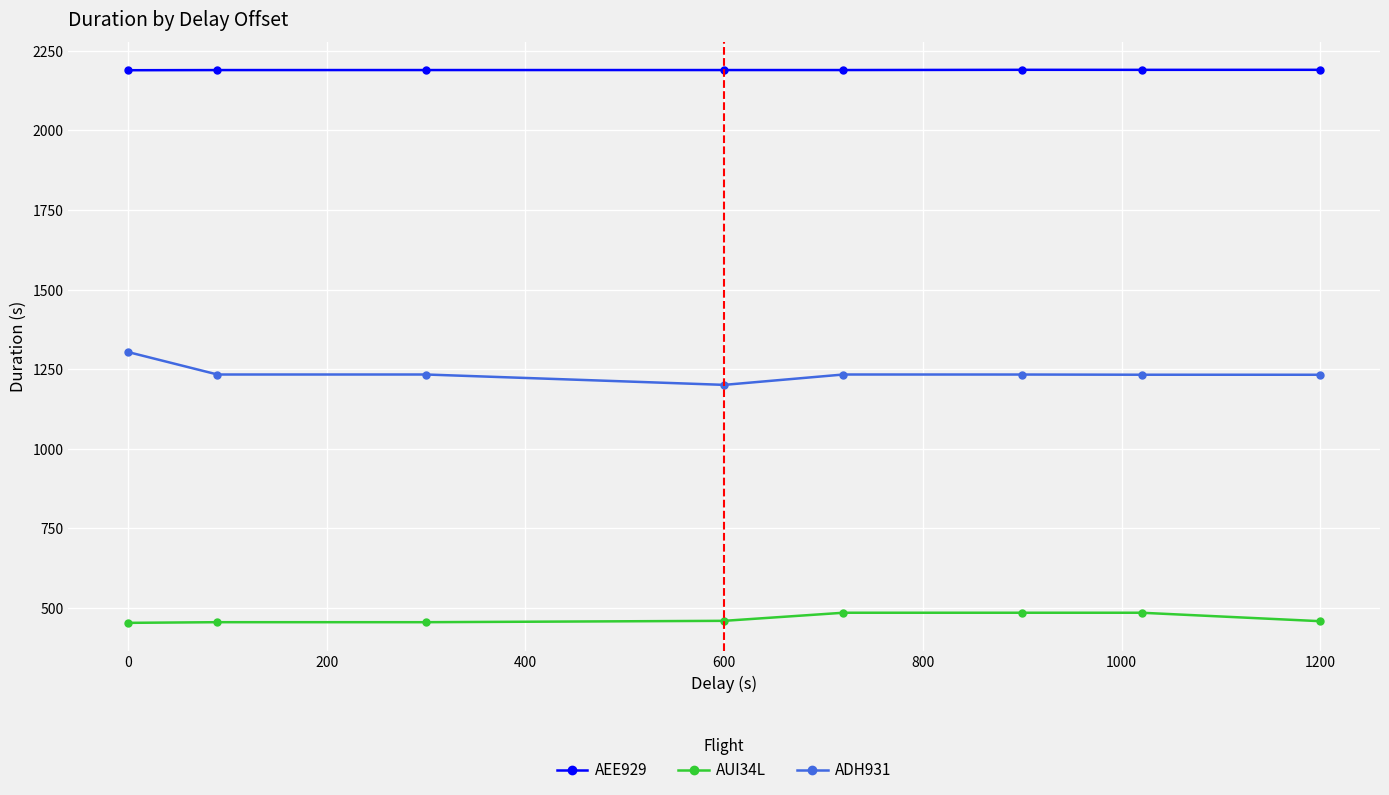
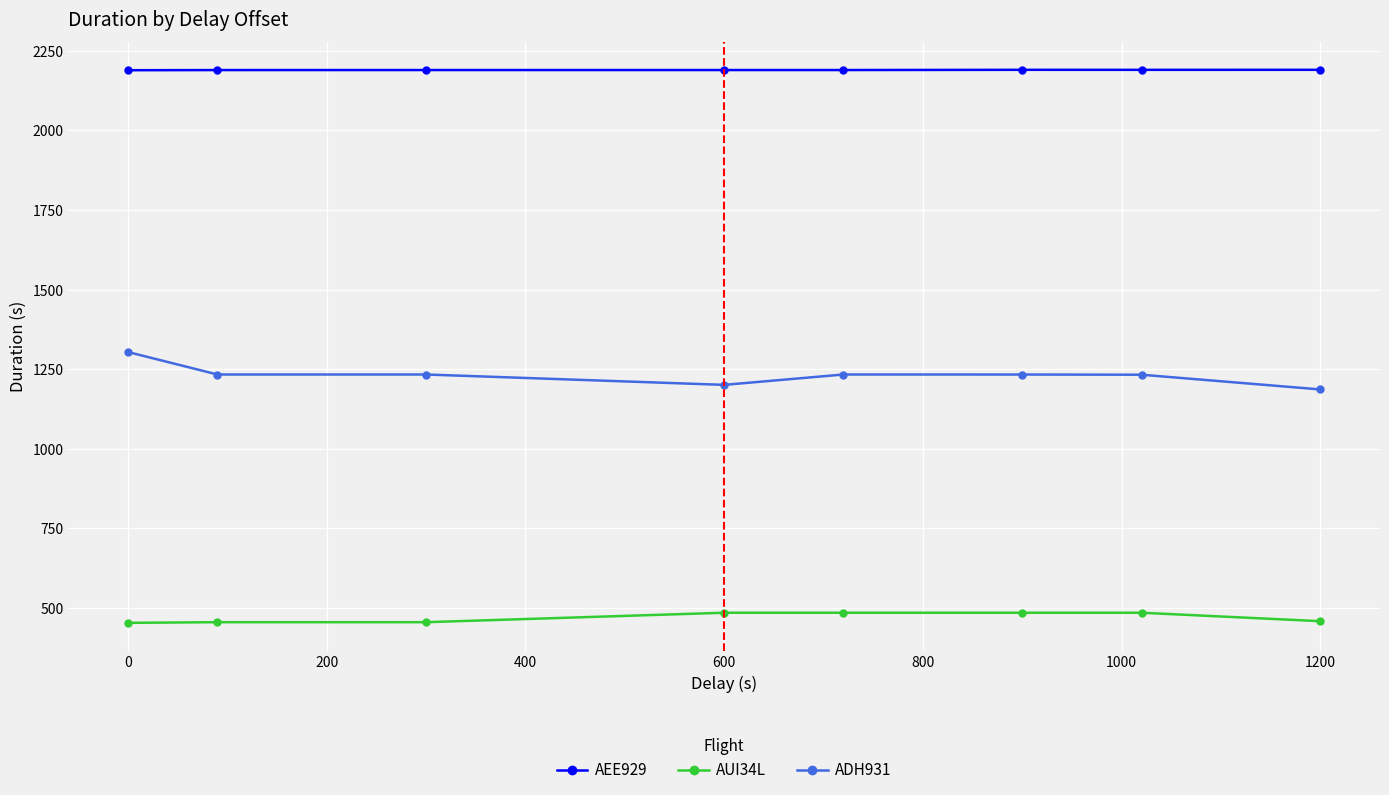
AUI34L, 600: 460 -> 490
ADH931, 1200: 1230 -> 1190
